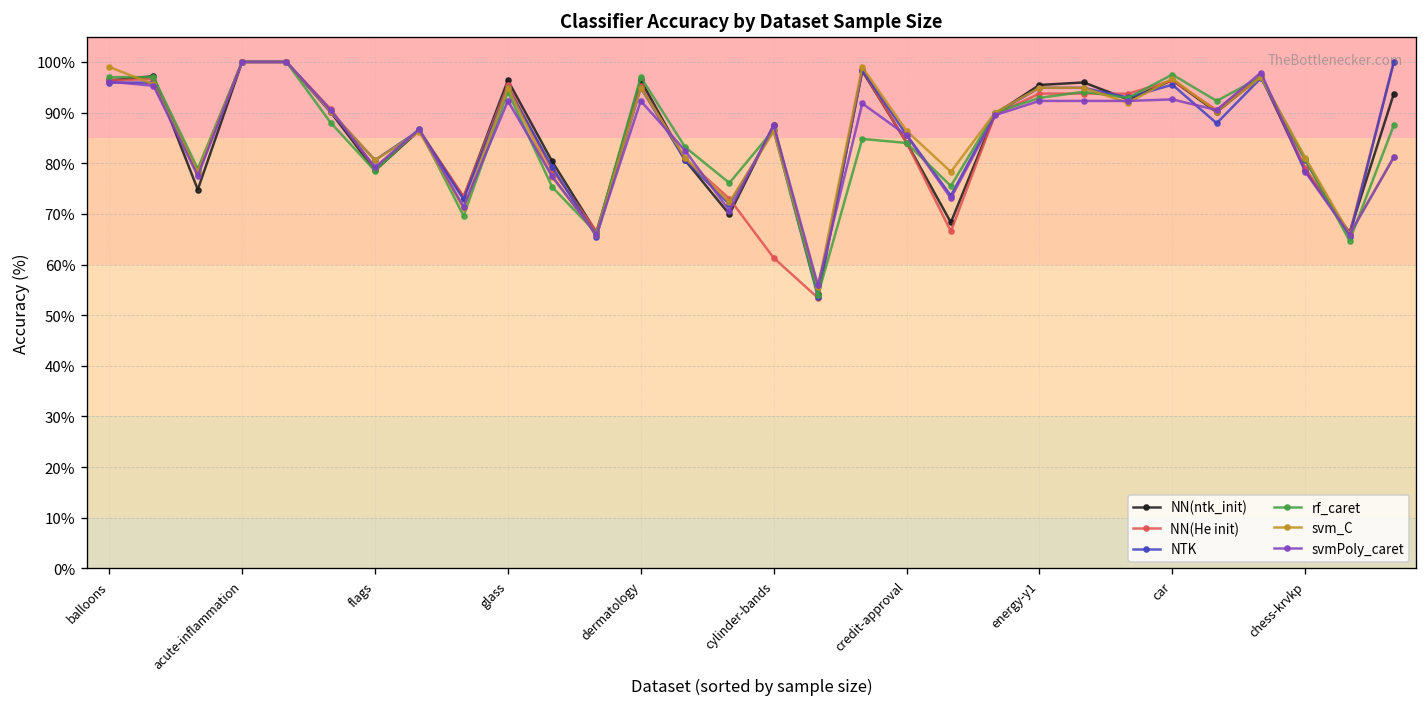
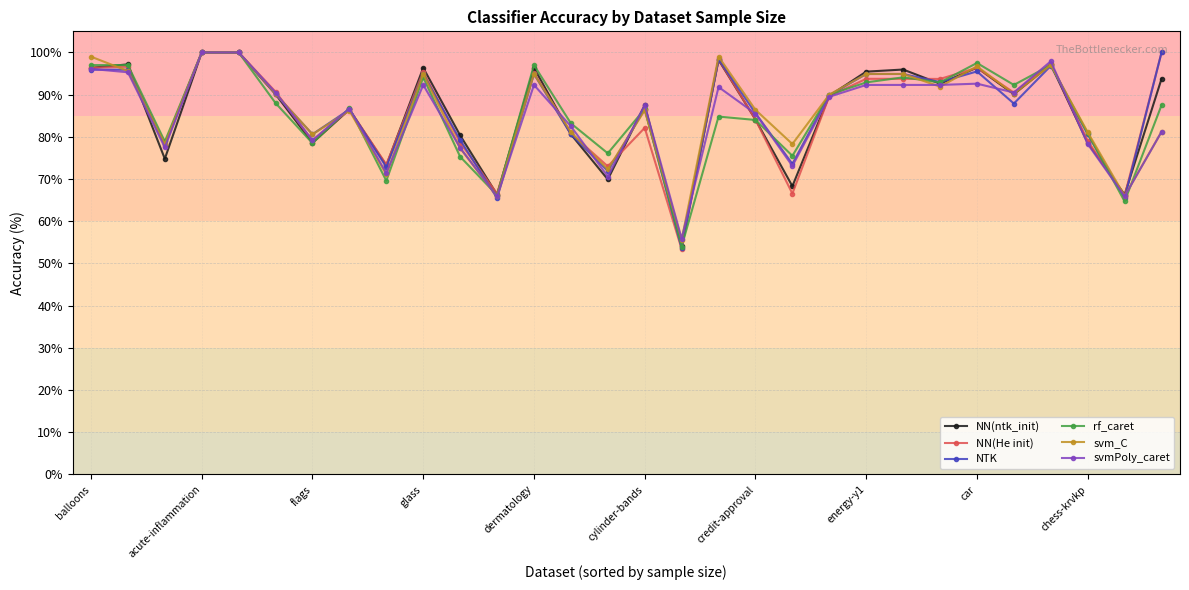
NN(He init), cylinder-bands: 61% -> 82%
